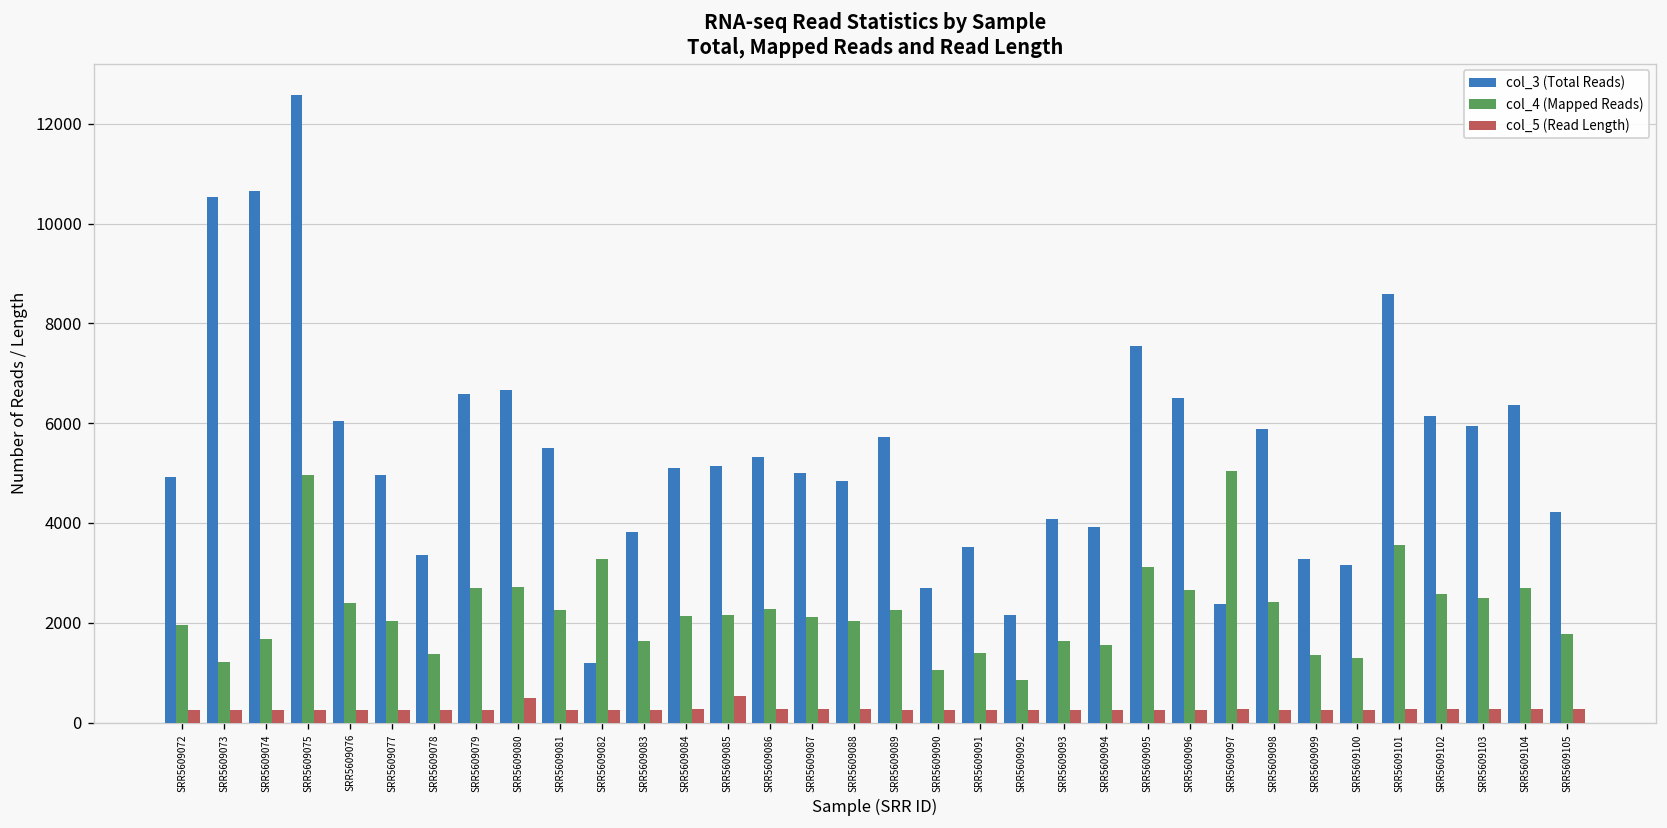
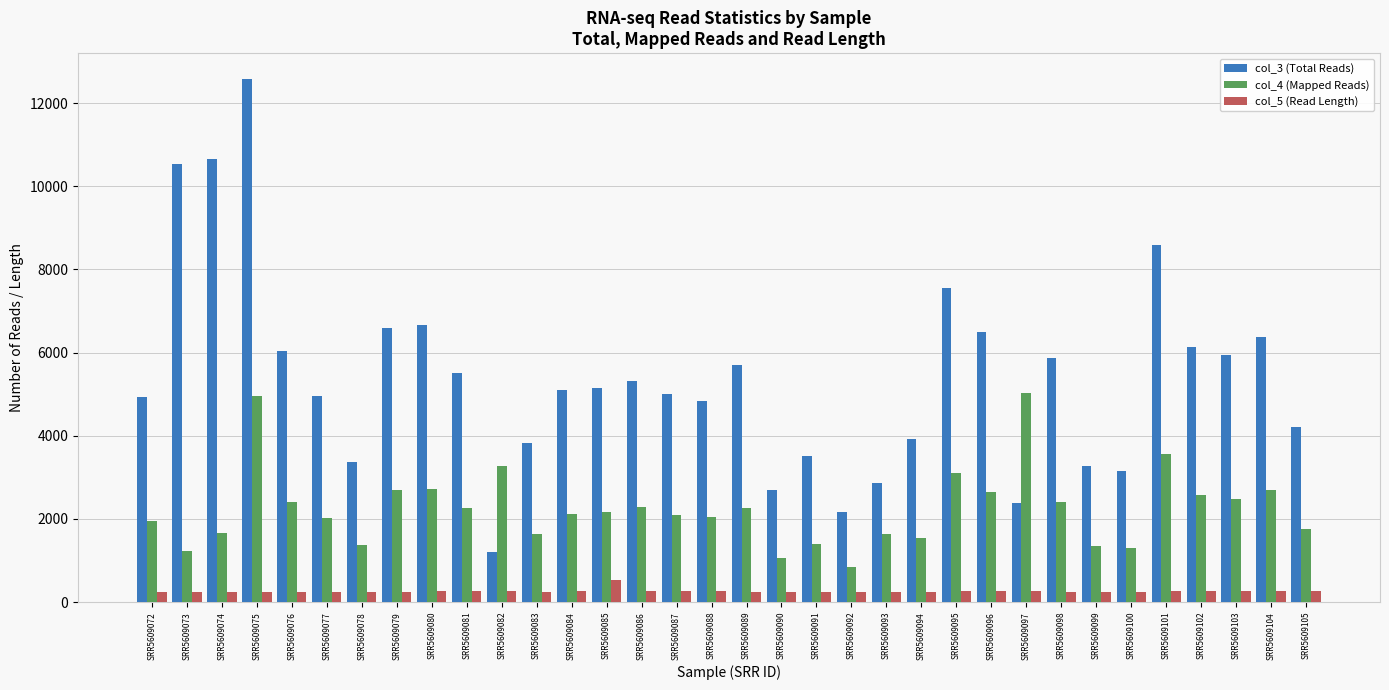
col_5 (Read Length), SRR5609080: 500 -> 300
col_3 (Total Reads), SRR5609093: 4100 -> 2900
